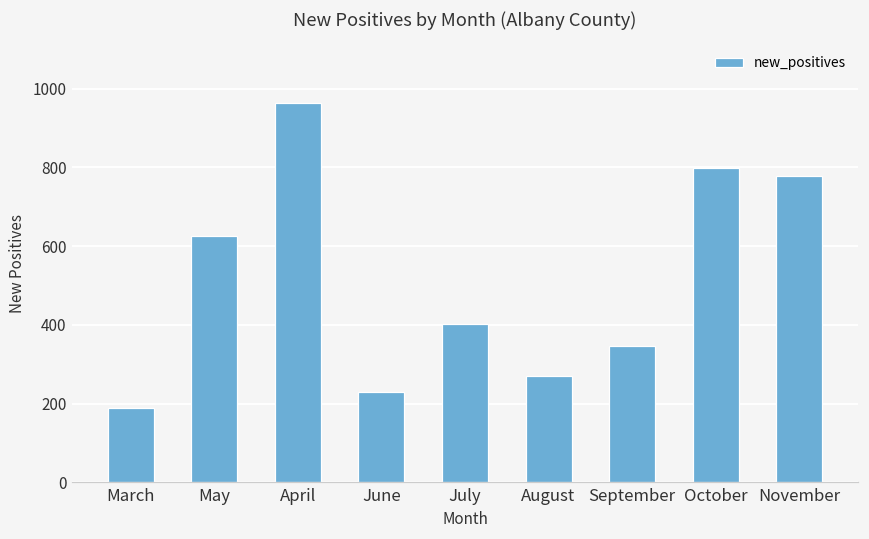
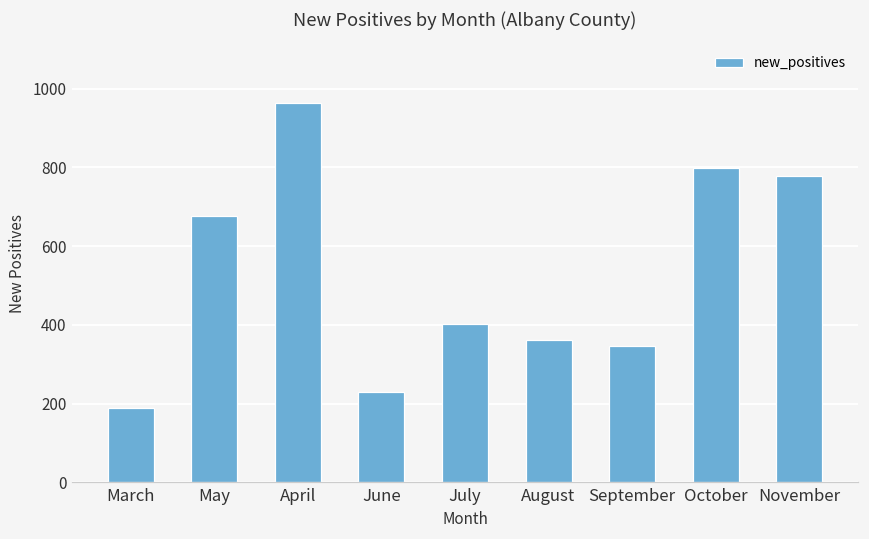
May: 630 -> 680
August: 270 -> 360
